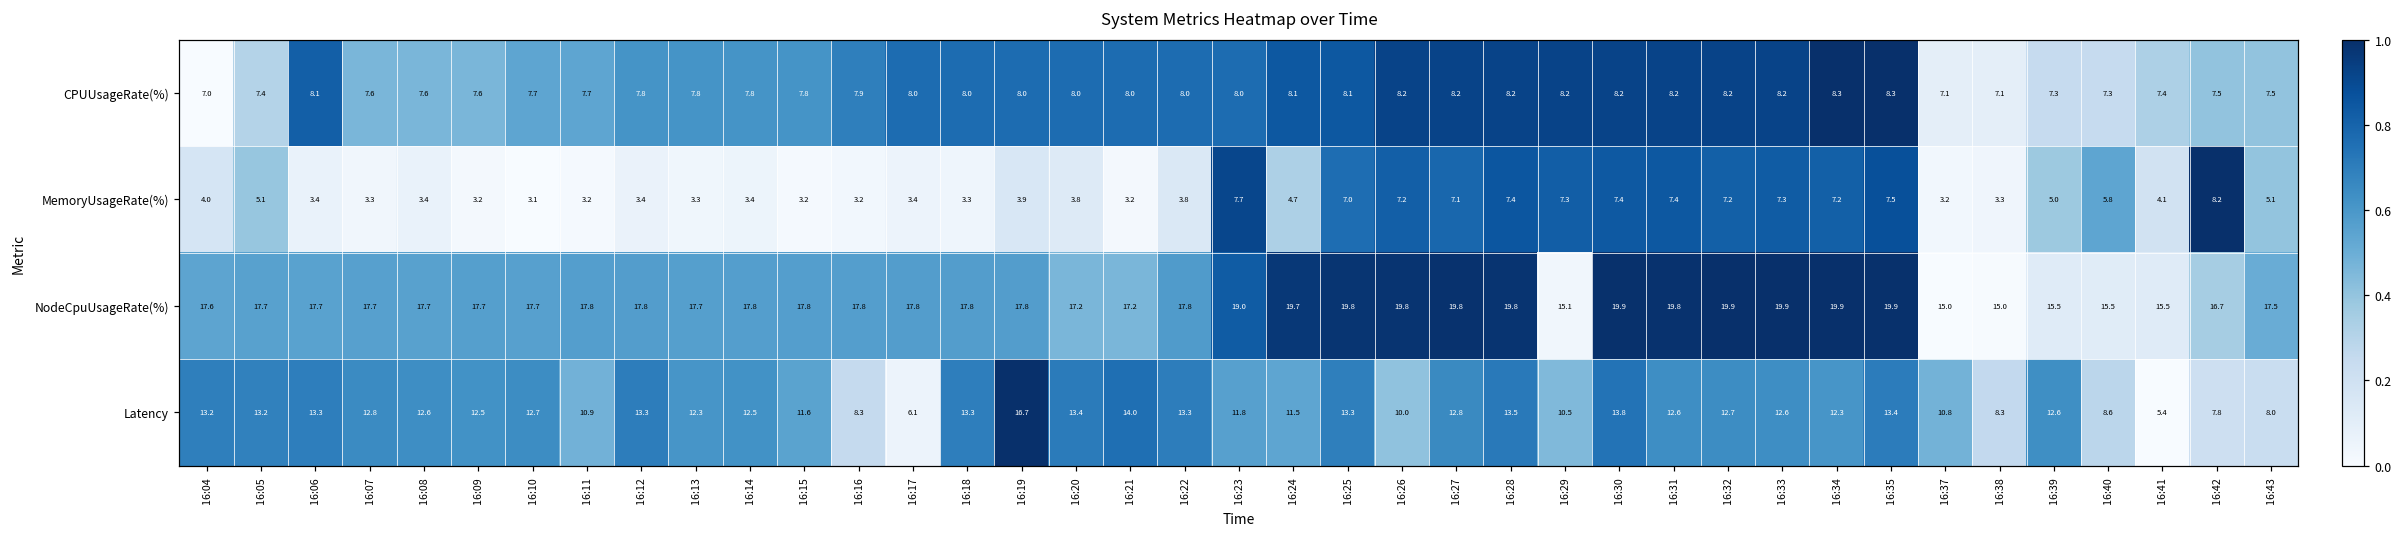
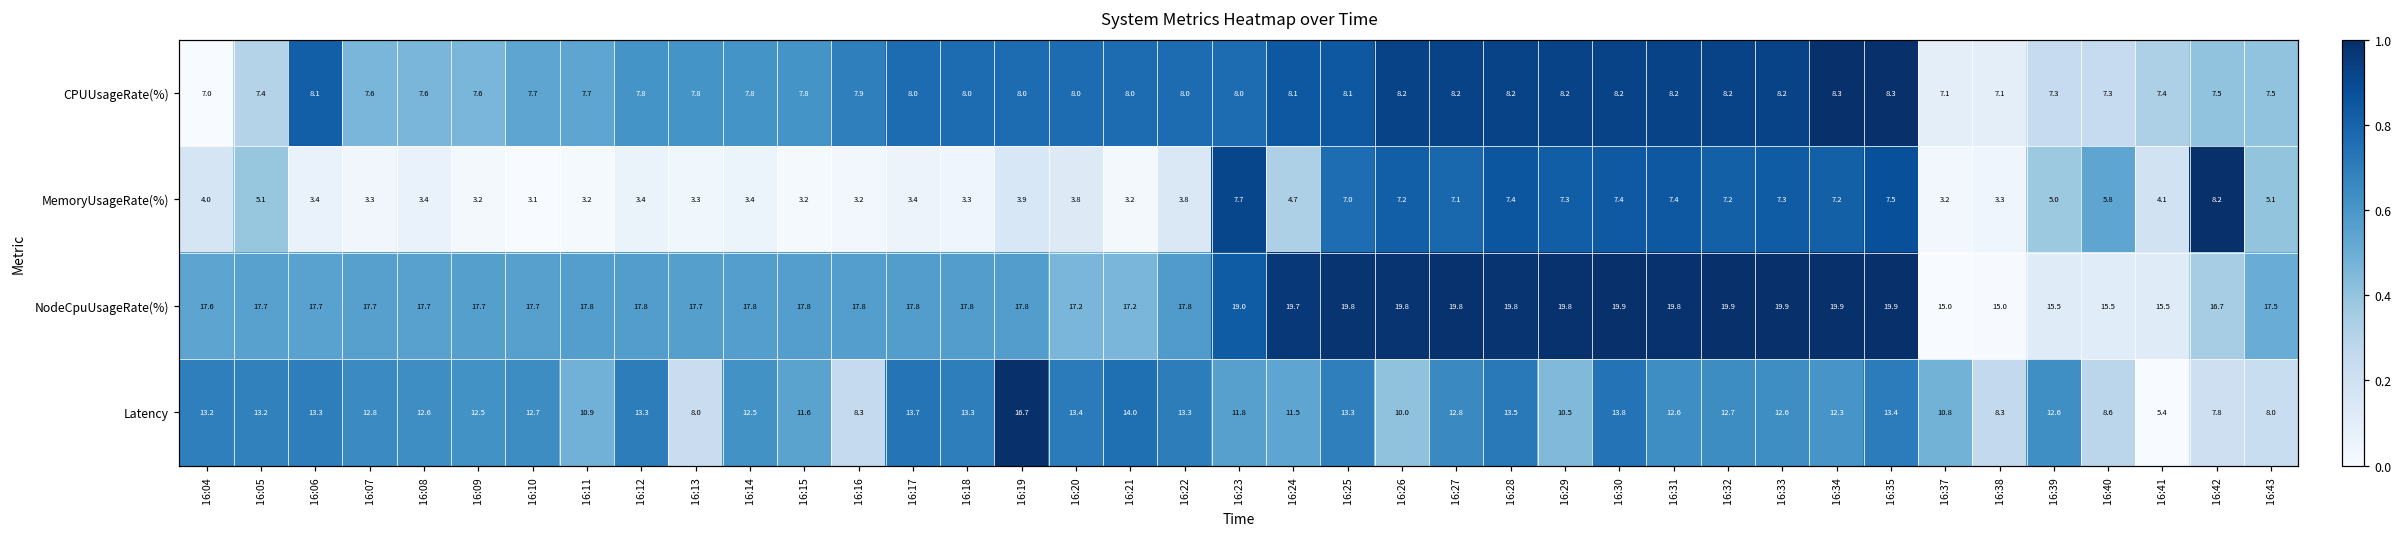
NodeCpuUsageRate(%), 16:29: 15.1 -> 19.8
Latency, 16:13: 12.3 -> 8.0
Latency, 16:17: 6.1 -> 13.7
